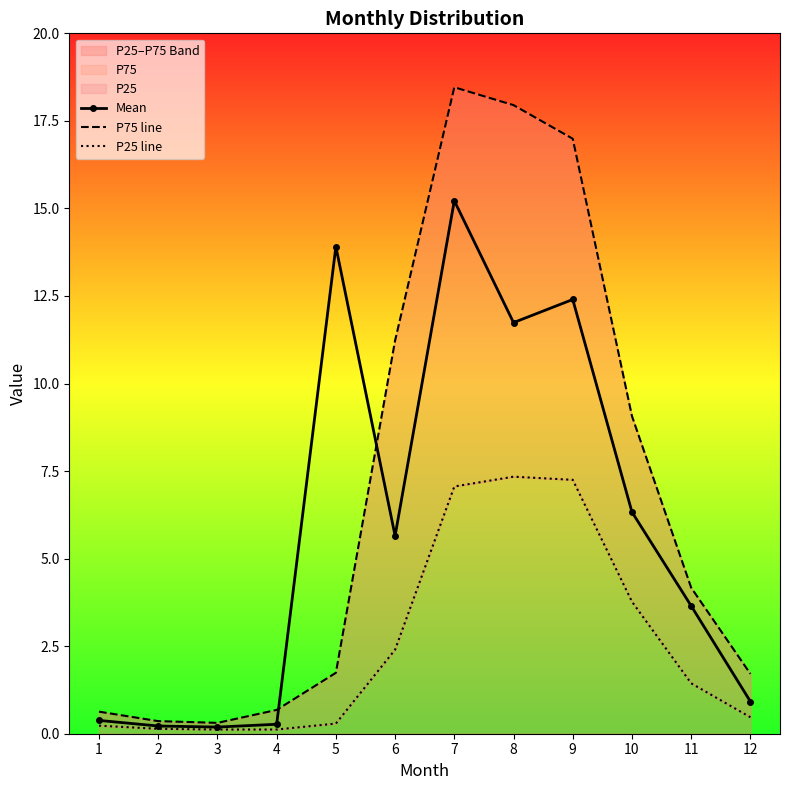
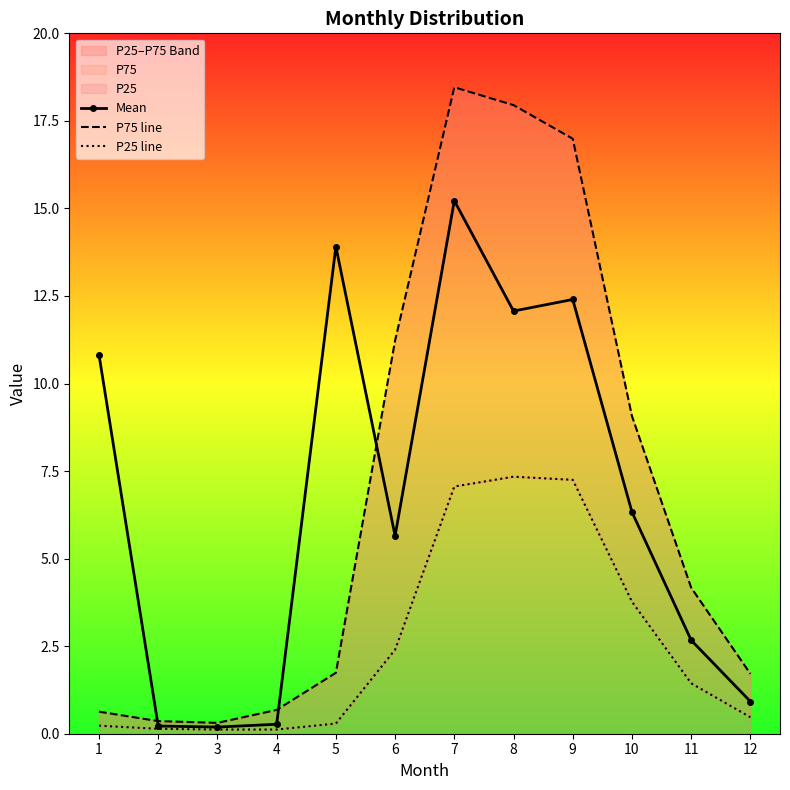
Mean, 1: 0.4 -> 10.8
Mean, 8: 11.7 -> 12.1
Mean, 11: 3.7 -> 2.7
